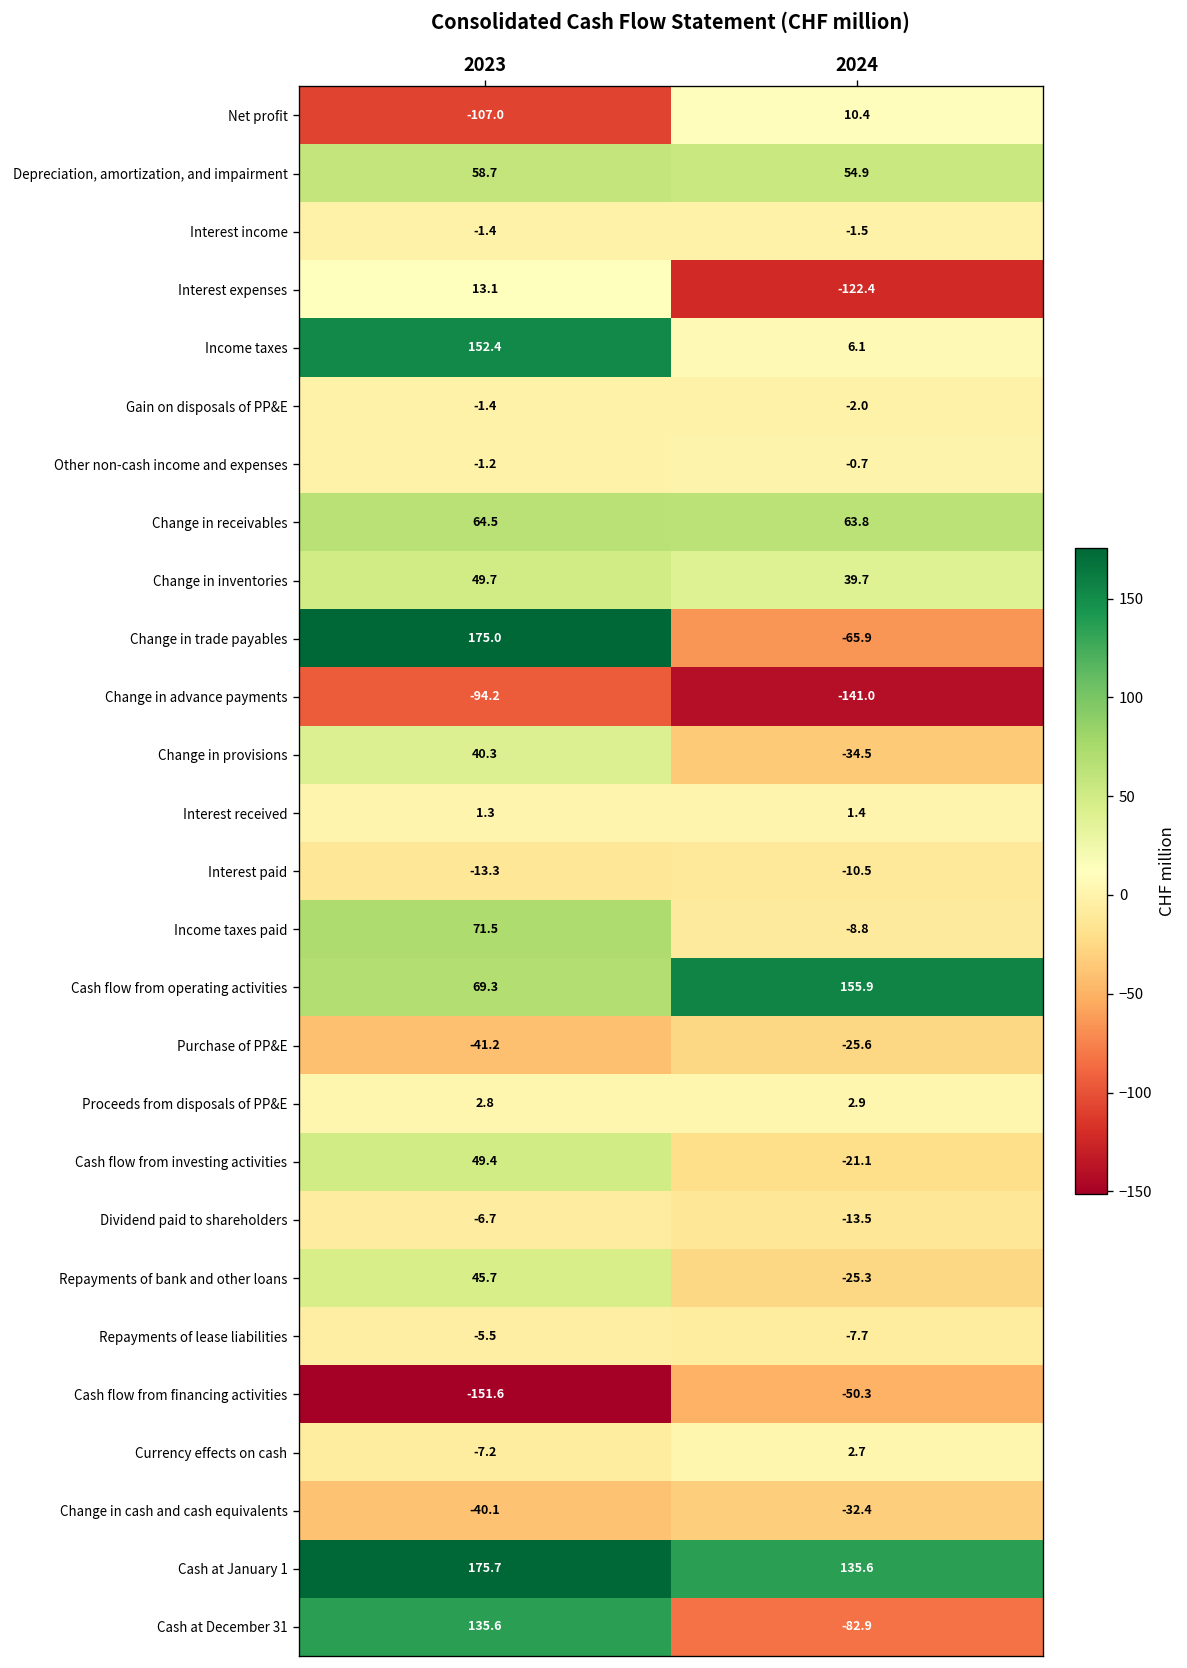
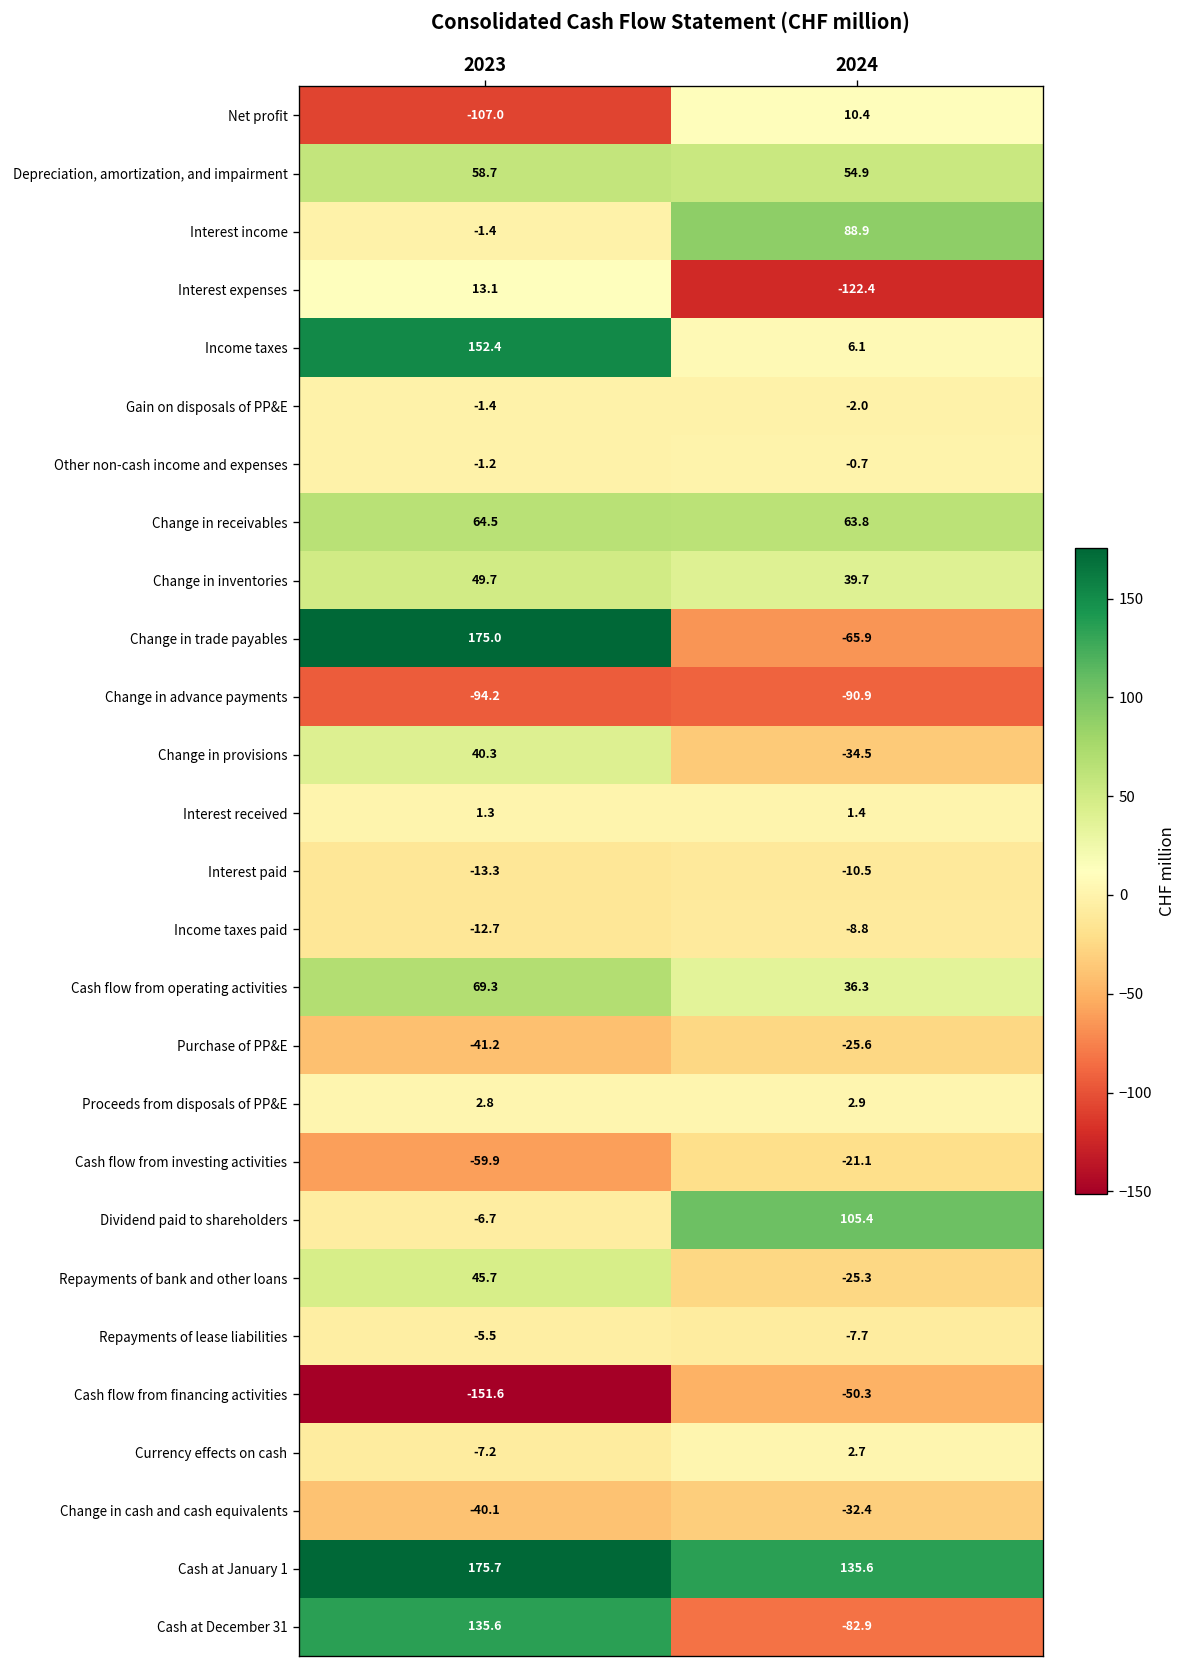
Interest income, 2024: -1.5 -> 88.9
Change in advance payments, 2024: -141.0 -> -90.9
Income taxes paid, 2023: 71.5 -> -12.7
Cash flow from operating activities, 2024: 155.9 -> 36.3
Cash flow from investing activities, 2023: 49.4 -> -59.9
Dividend paid to shareholders, 2024: -13.5 -> 105.4
